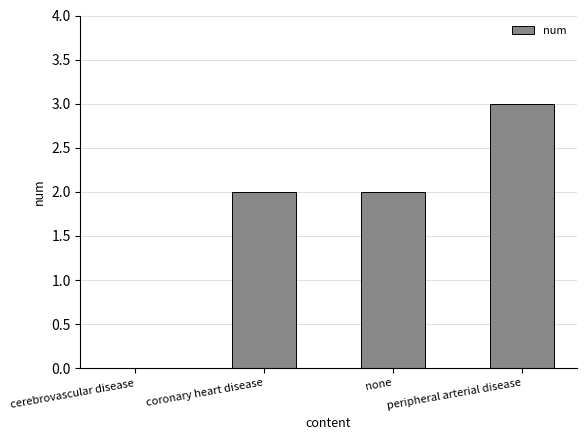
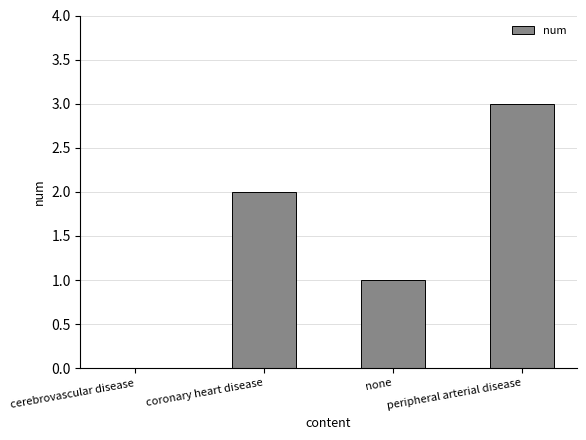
none: 2 -> 1
